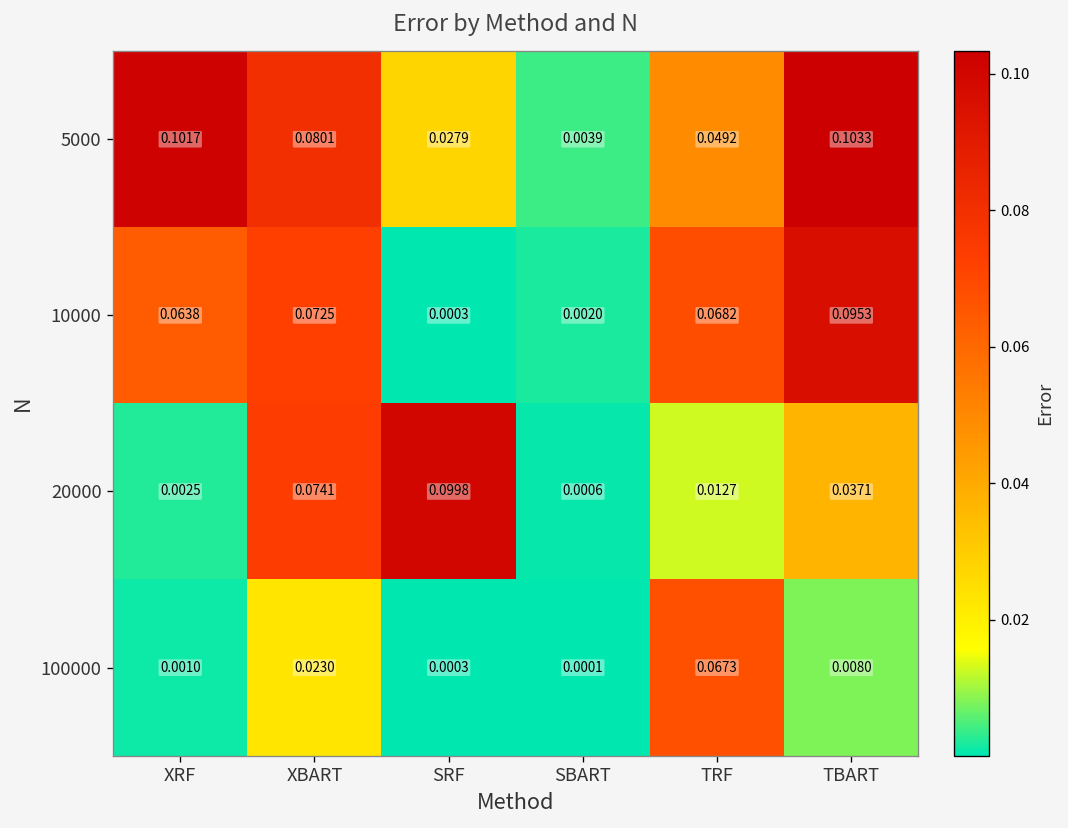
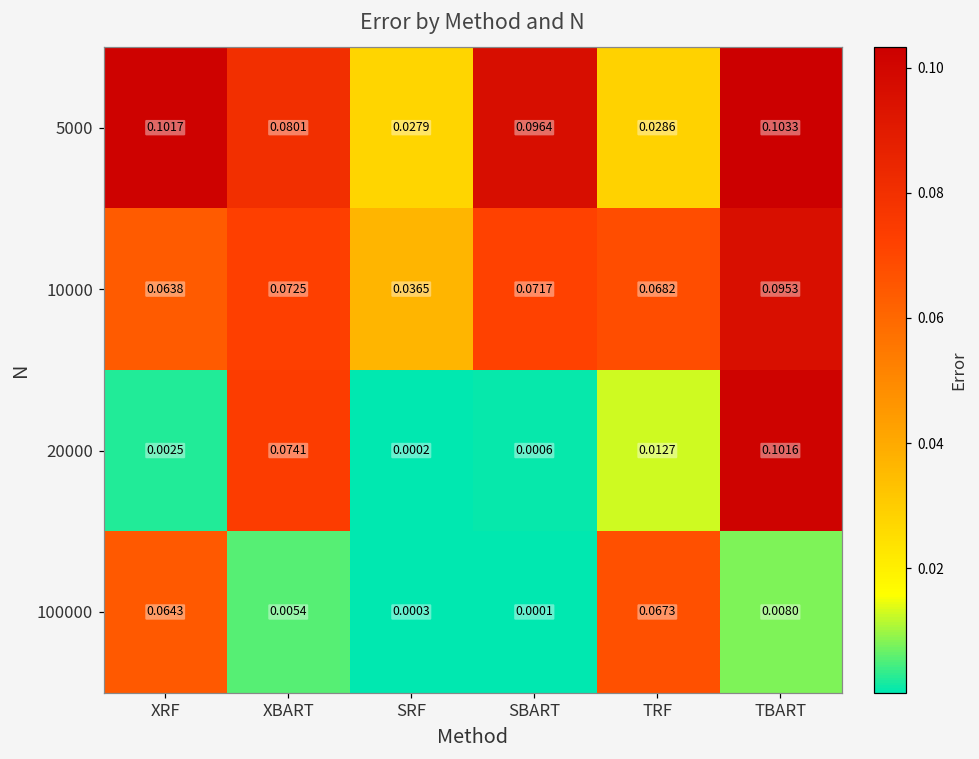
5000, SBART: 0.0039 -> 0.0964
5000, TRF: 0.0492 -> 0.0286
10000, SRF: 0.0003 -> 0.0365
10000, SBART: 0.0020 -> 0.0717
20000, SRF: 0.0998 -> 0.0002
20000, TBART: 0.0371 -> 0.1016
100000, XRF: 0.0010 -> 0.0643
100000, XBART: 0.0230 -> 0.0054
